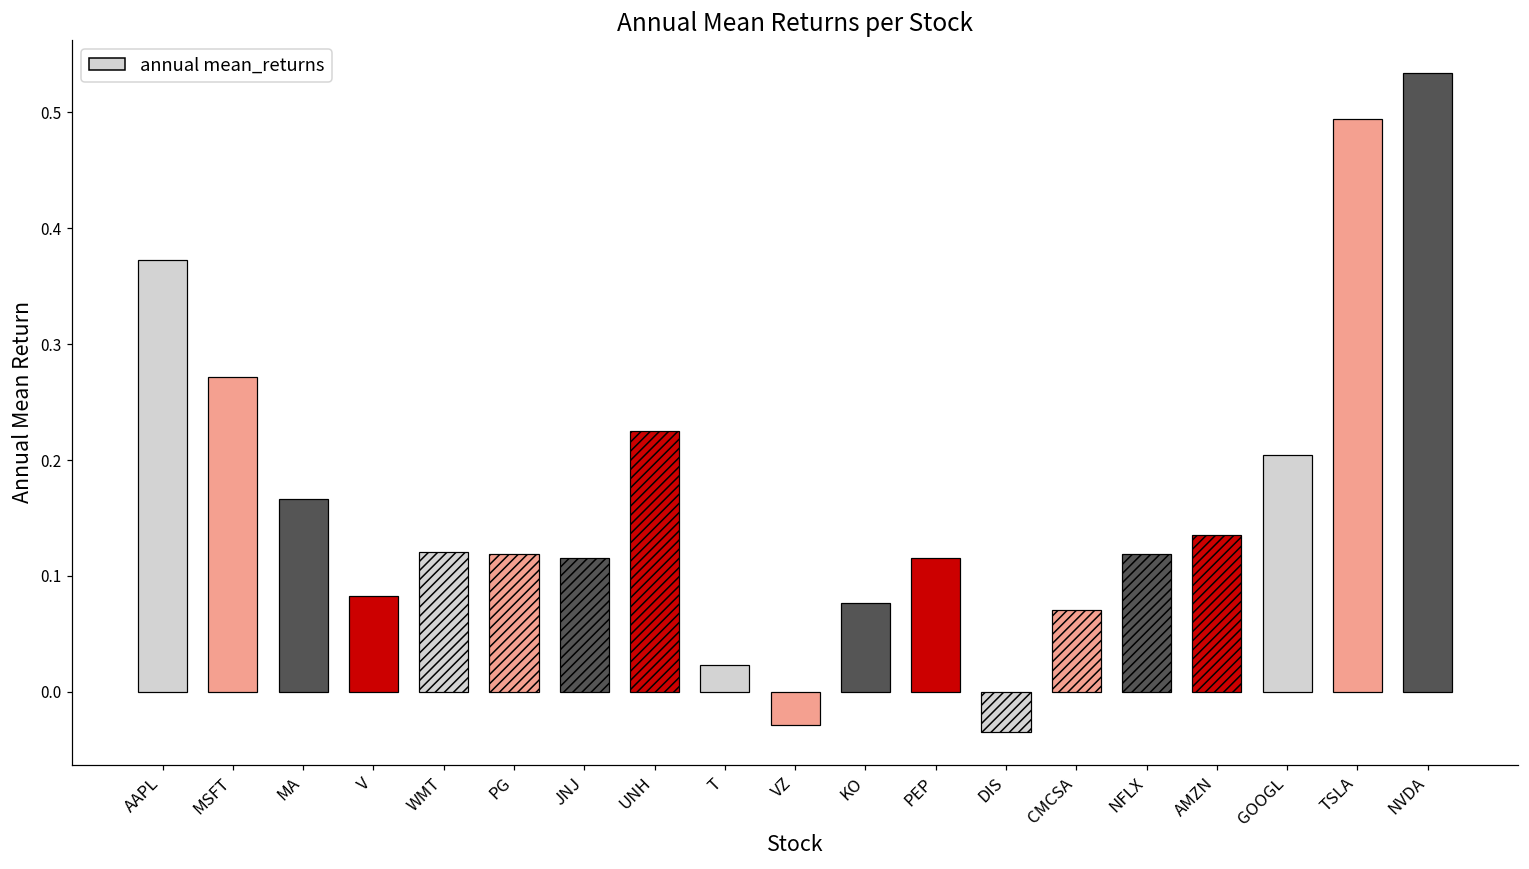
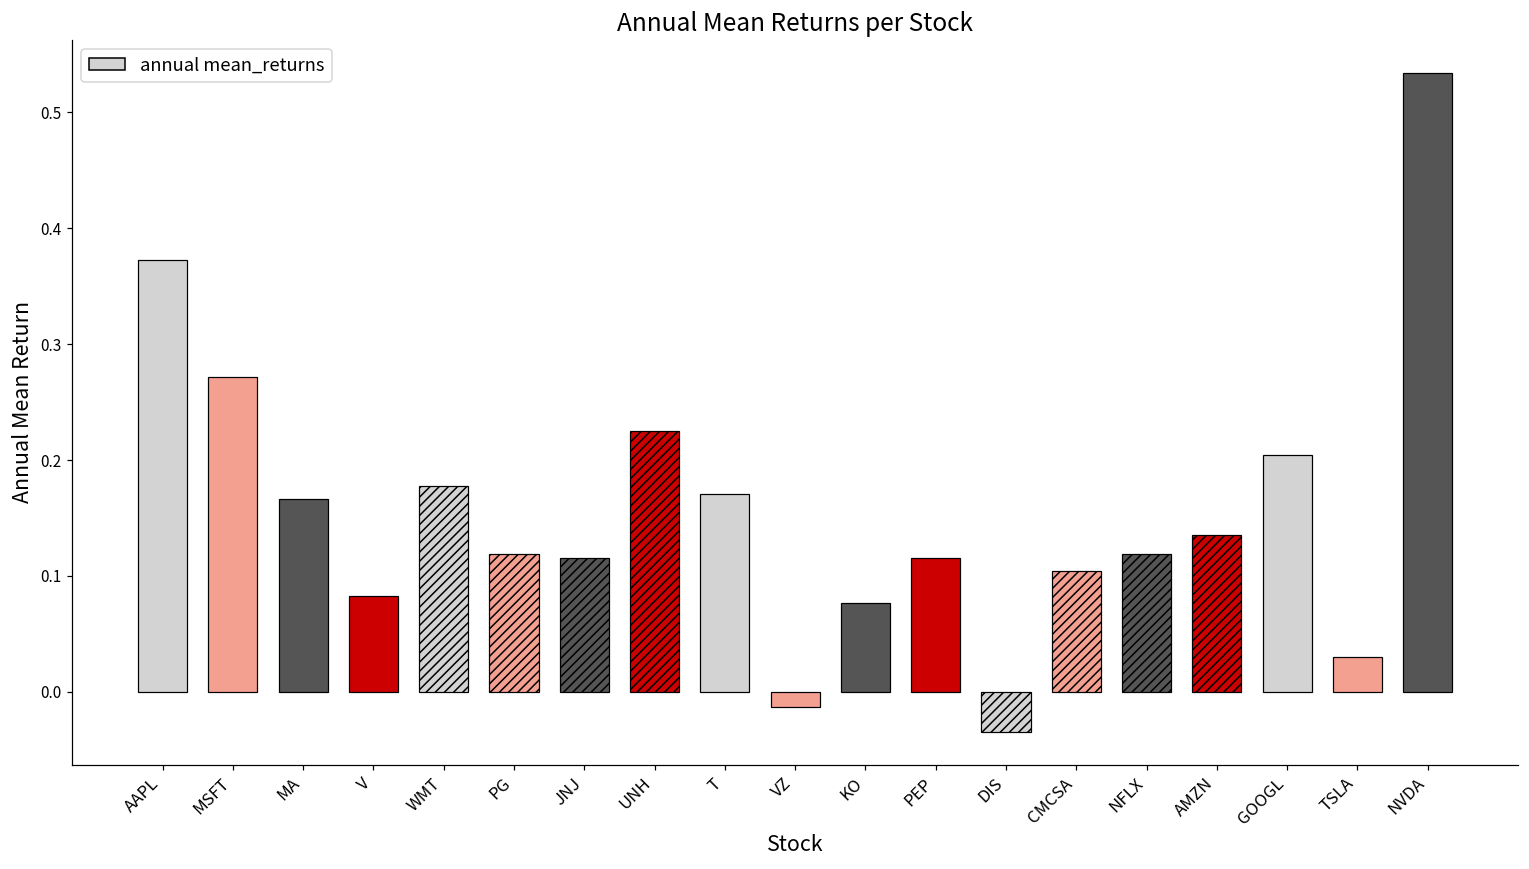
WMT: 0.121 -> 0.177
T: 0.023 -> 0.170
VZ: -0.028 -> -0.013
CMCSA: 0.070 -> 0.105
TSLA: 0.495 -> 0.030
